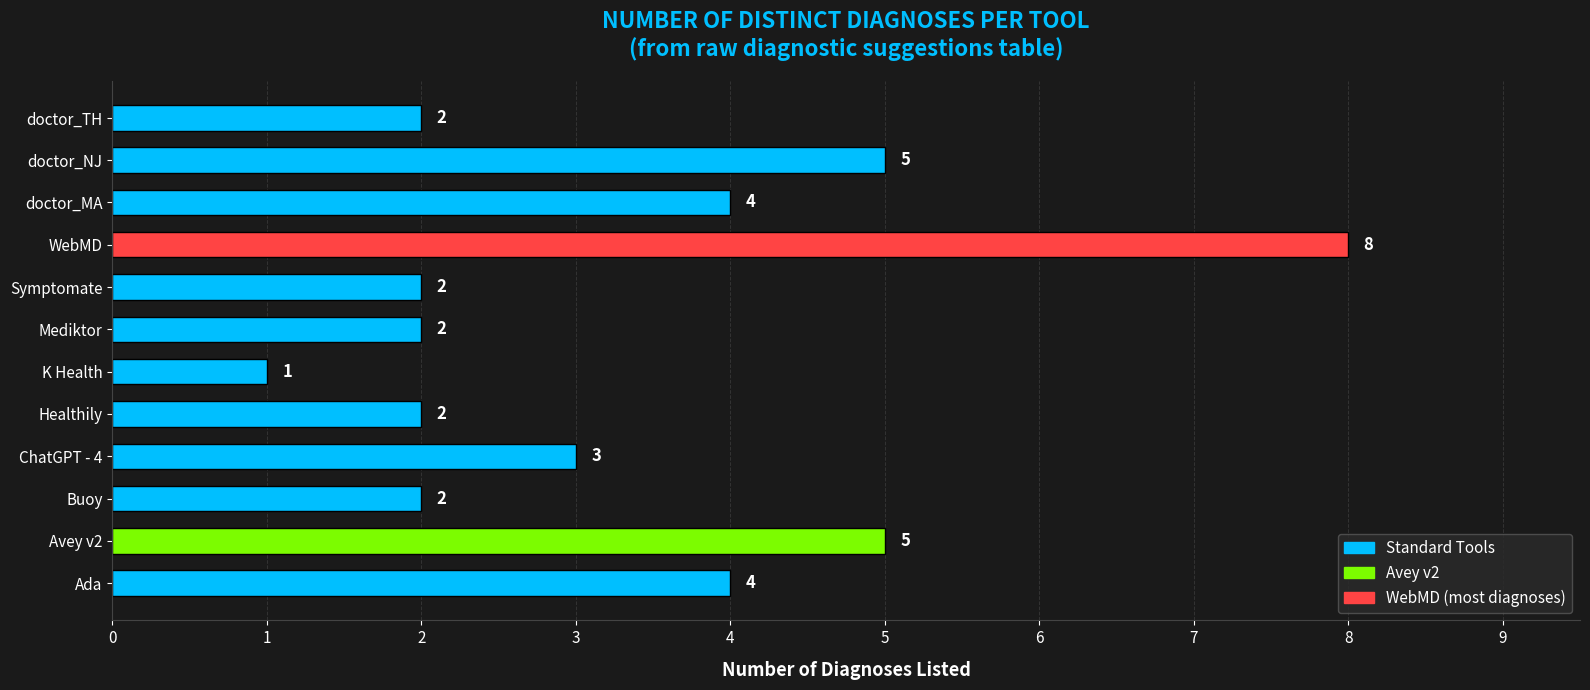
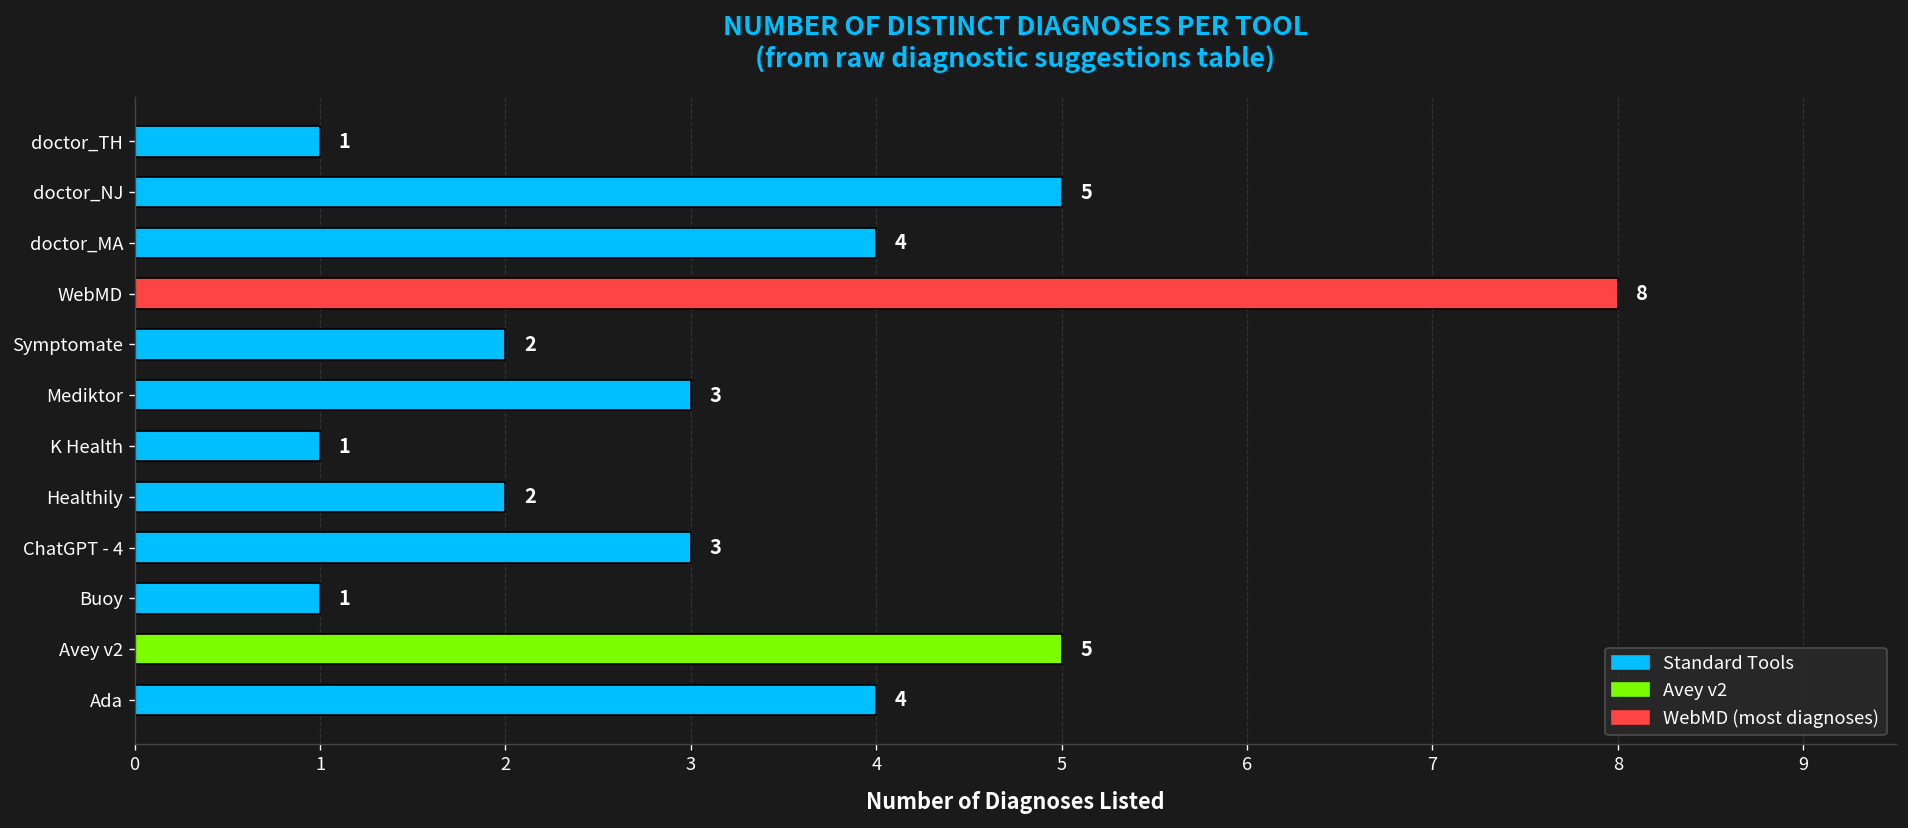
doctor_TH: 2 -> 1
Mediktor: 2 -> 3
Buoy: 2 -> 1
